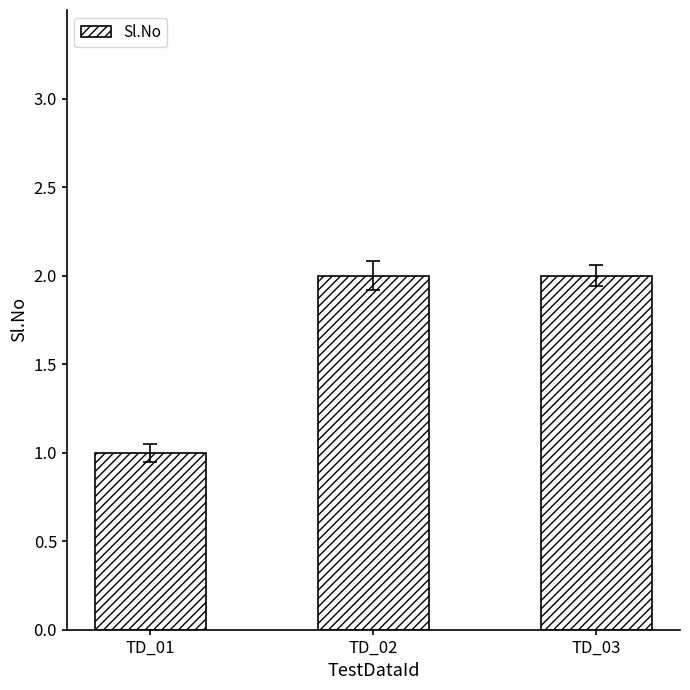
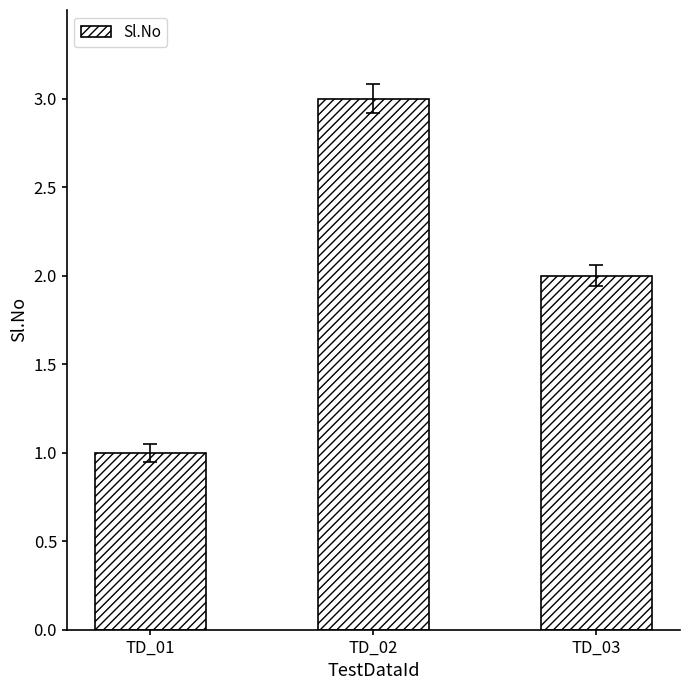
Sl.No, TD_02: 2 -> 3
